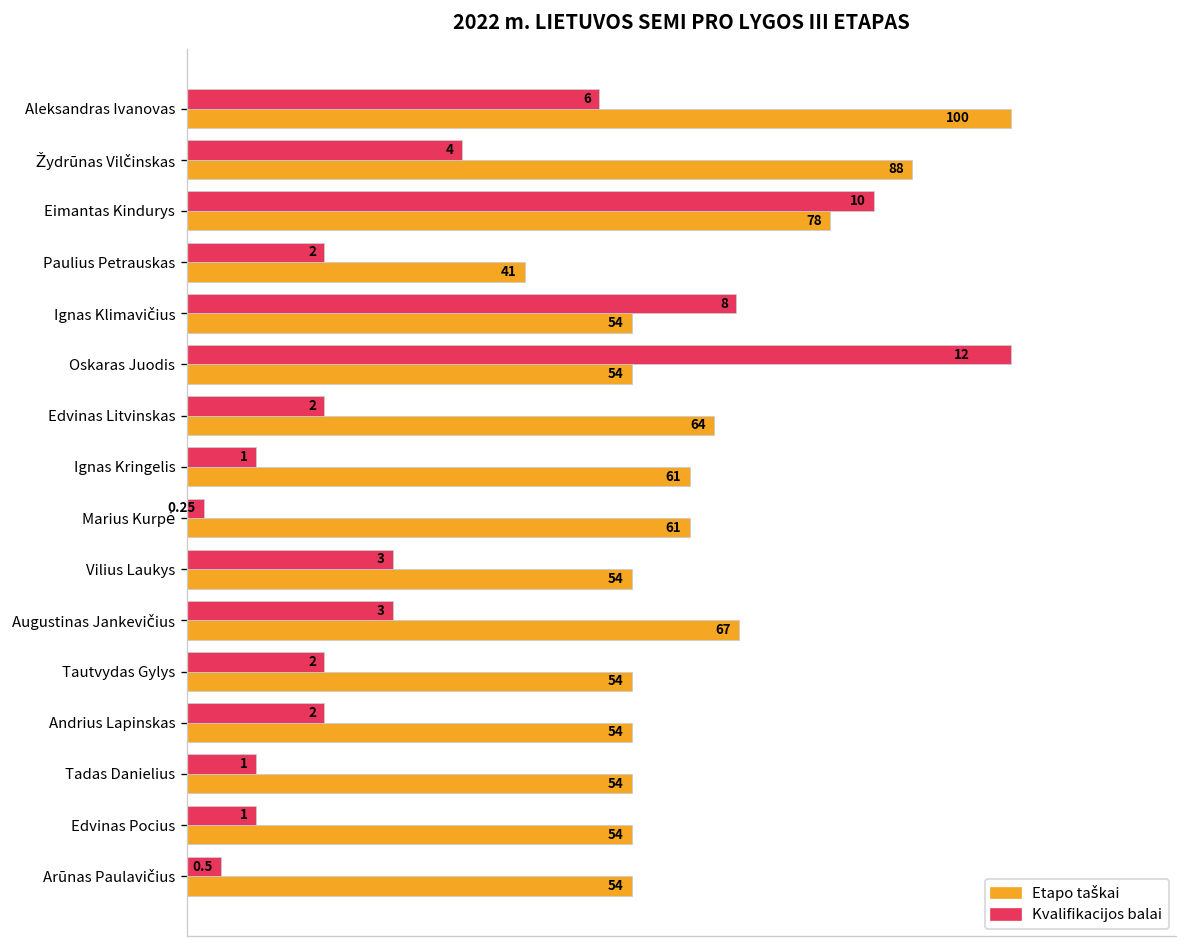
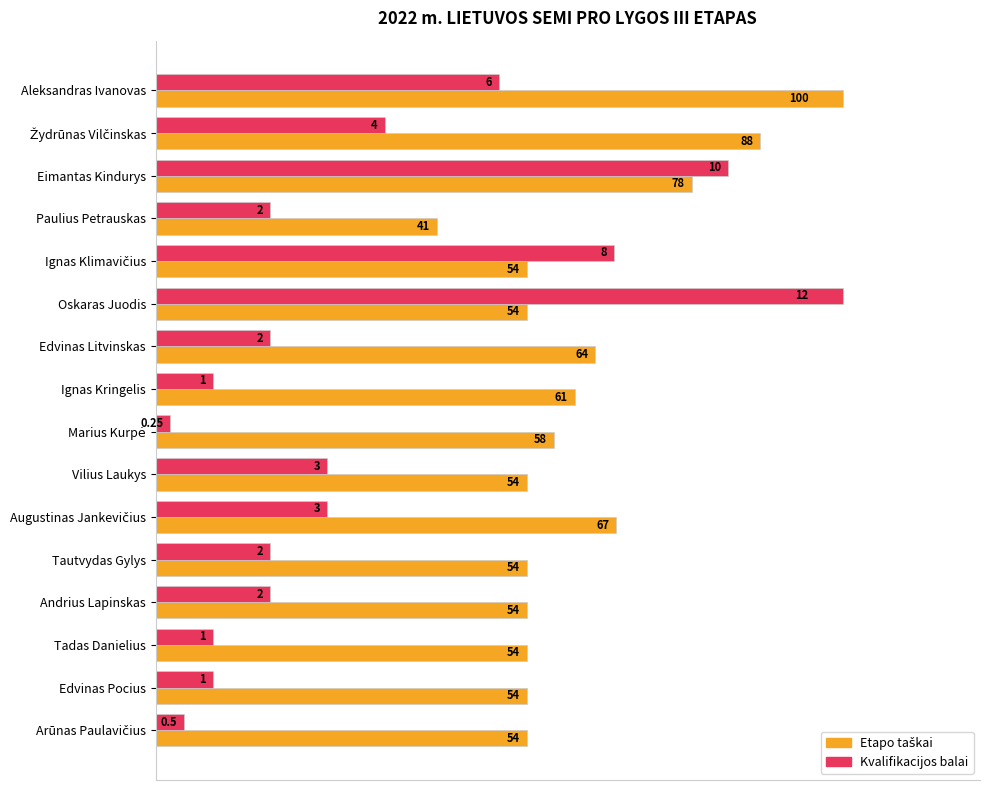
Etapo taškai, Marius Kurpė: 61 -> 58
